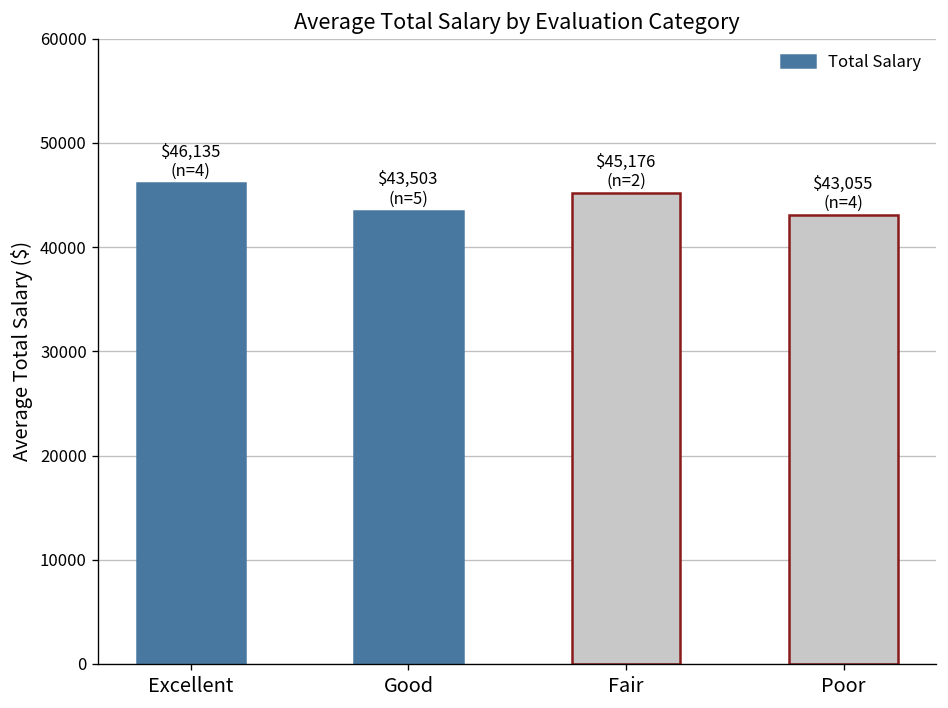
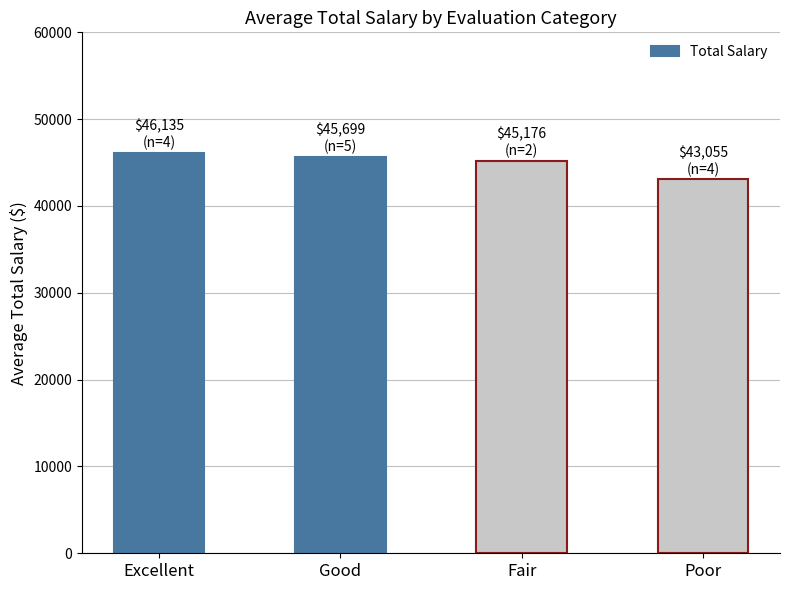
Good: $43,503 -> $45,699
